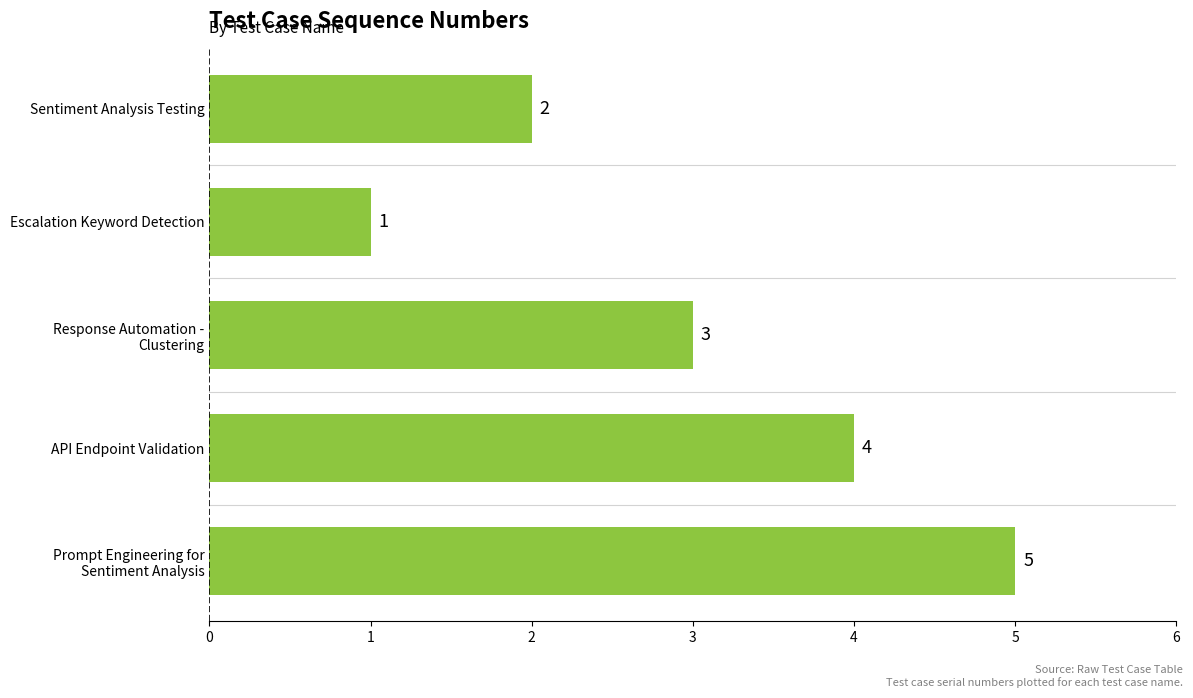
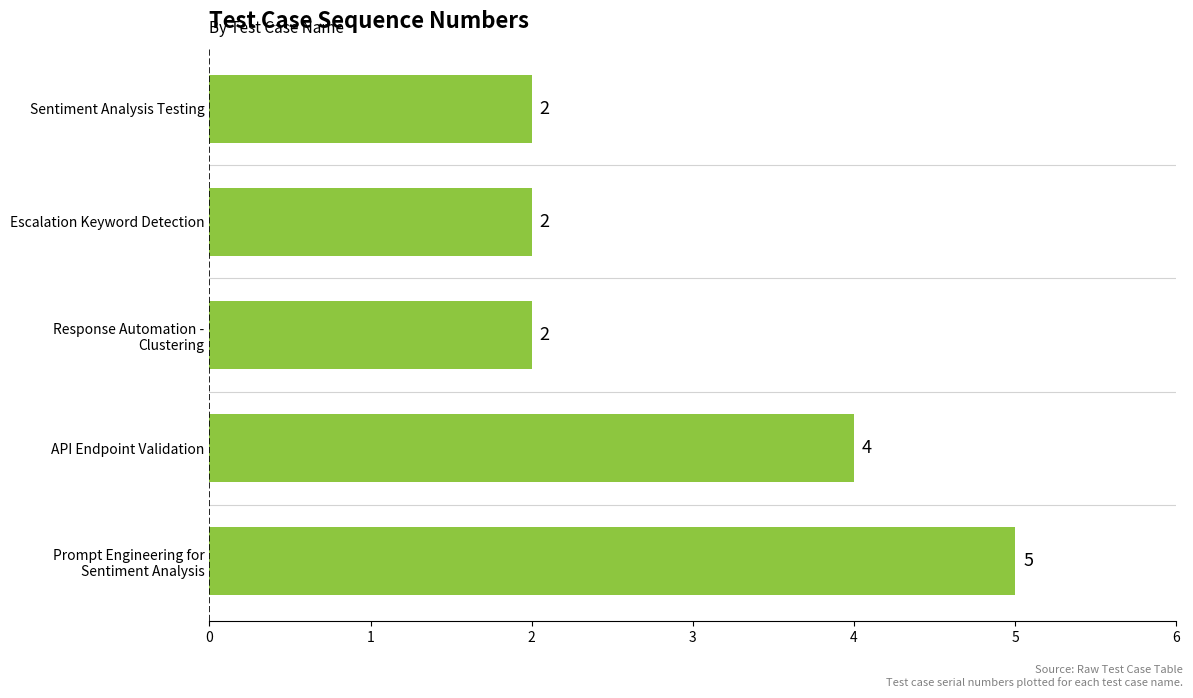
Escalation Keyword Detection: 1 -> 2
Response Automation - Clustering: 3 -> 2
